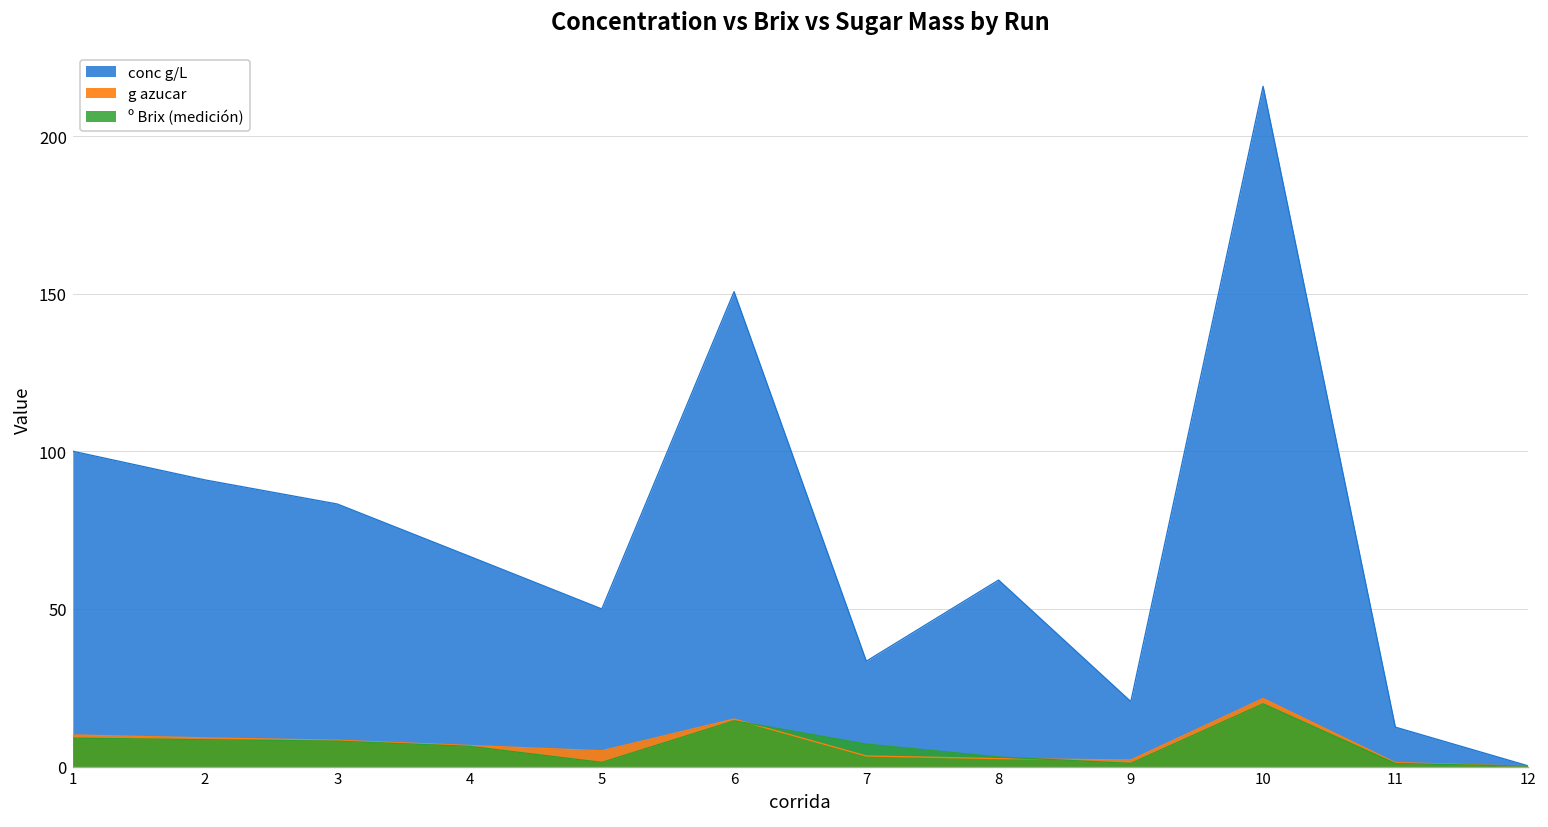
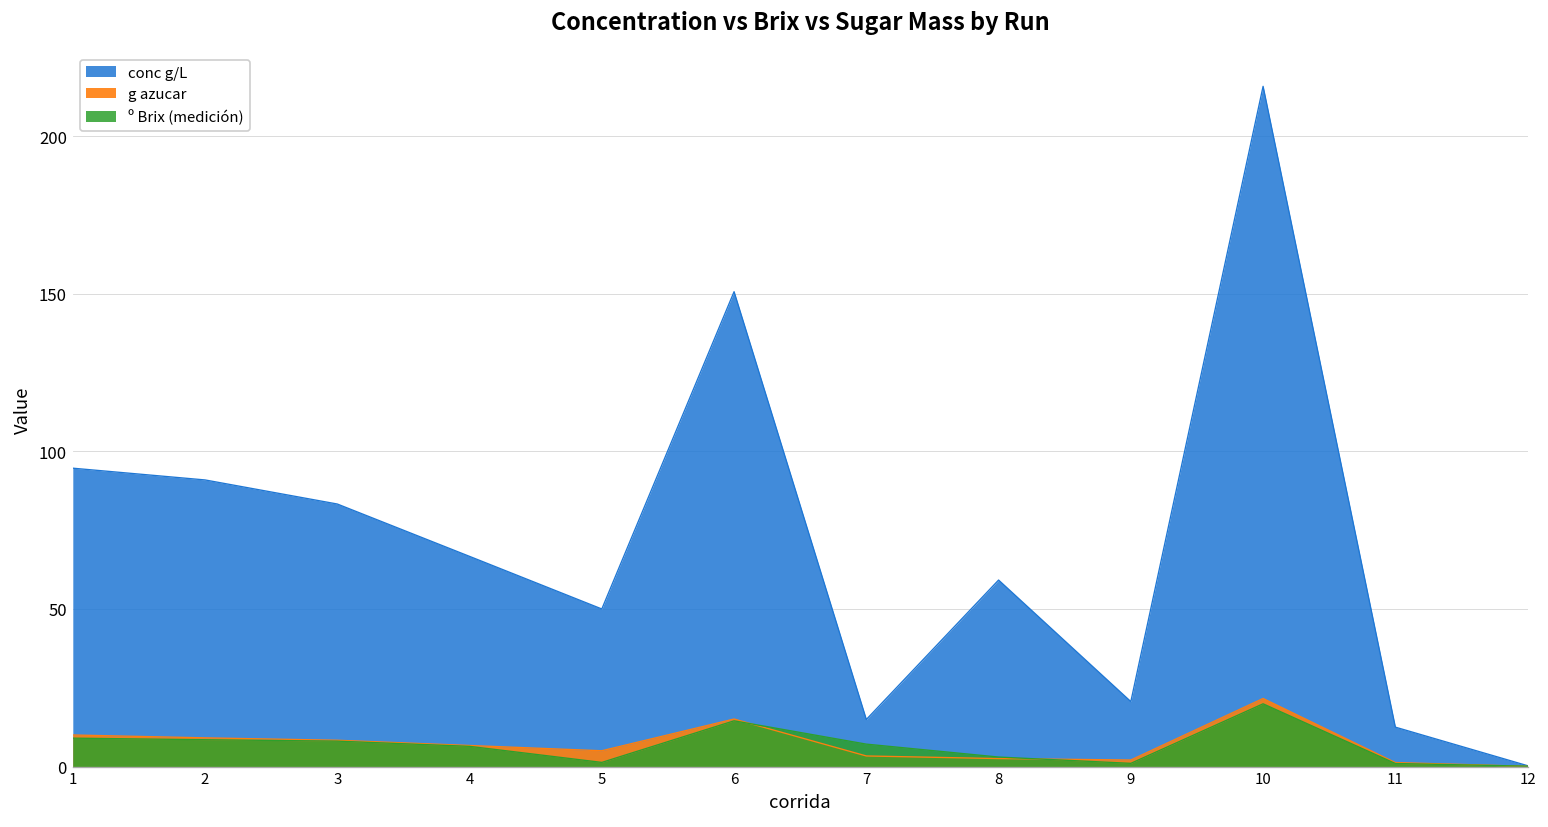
conc g/L, 1: 100 -> 95
conc g/L, 7: 33 -> 15
